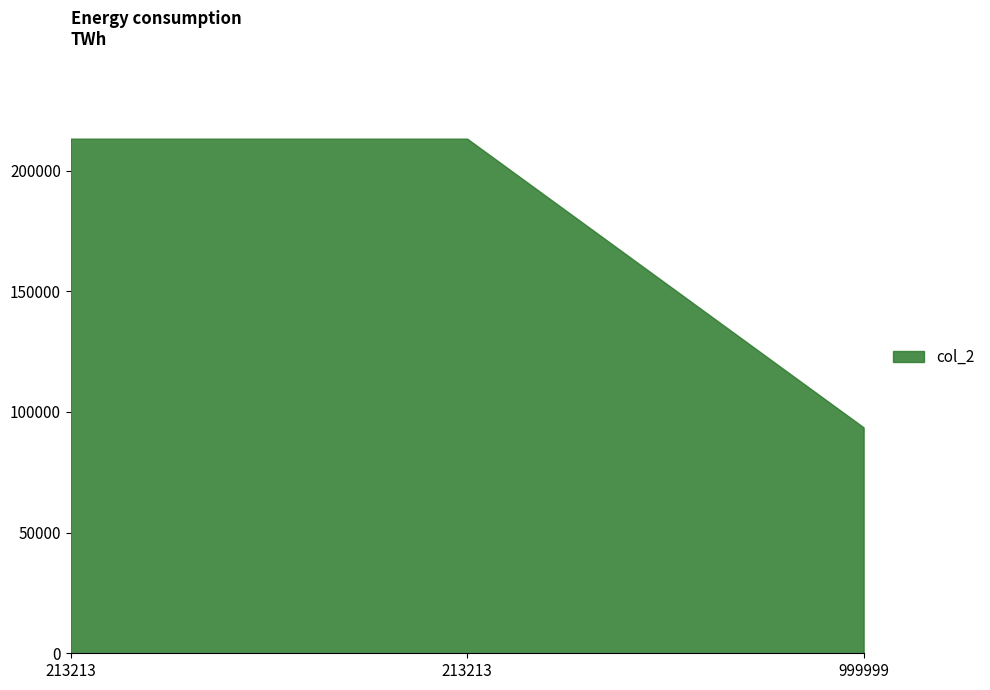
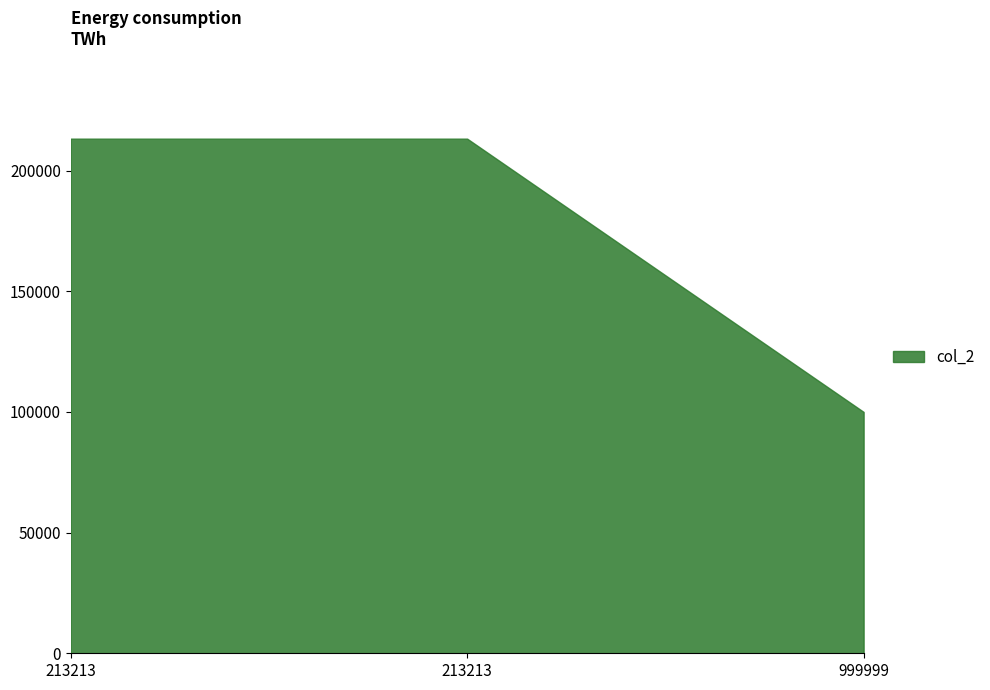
999999: 94000 -> 100000
